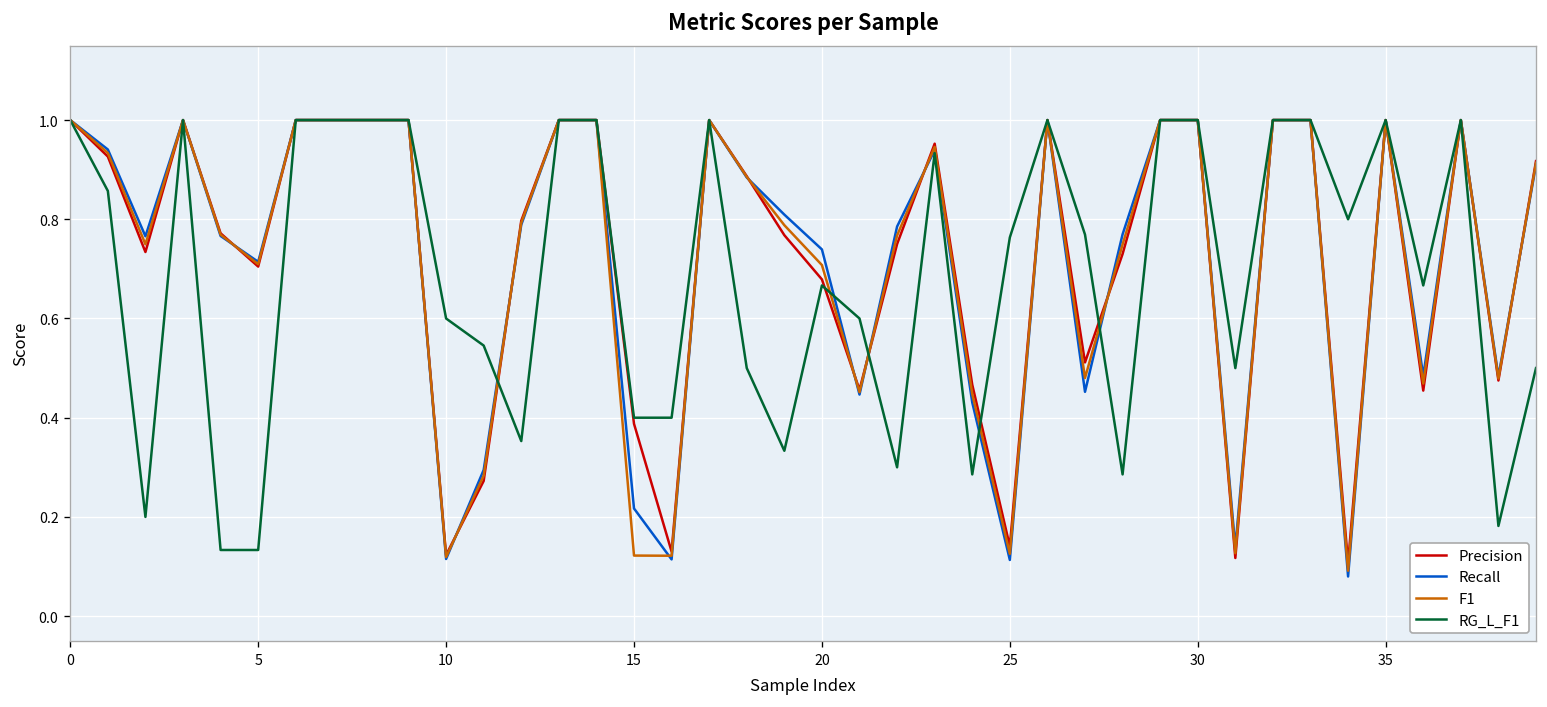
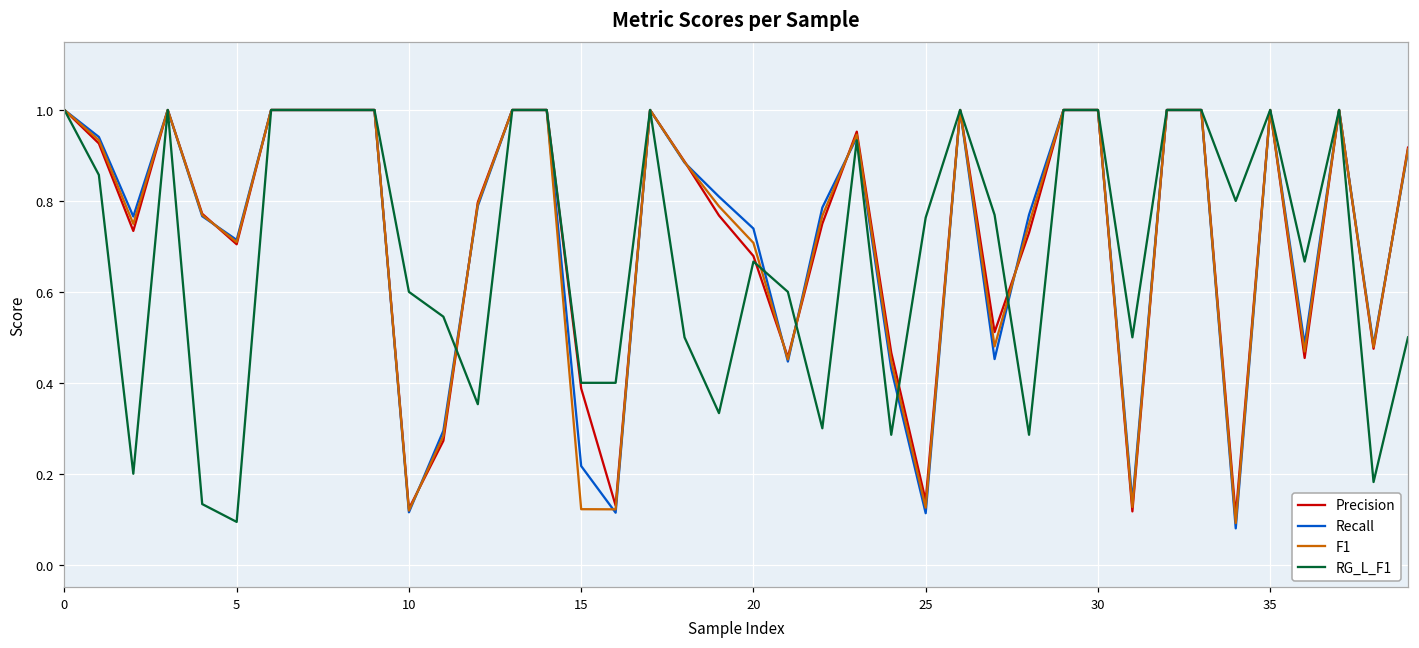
RG_L_F1, 5: 0.13 -> 0.09
